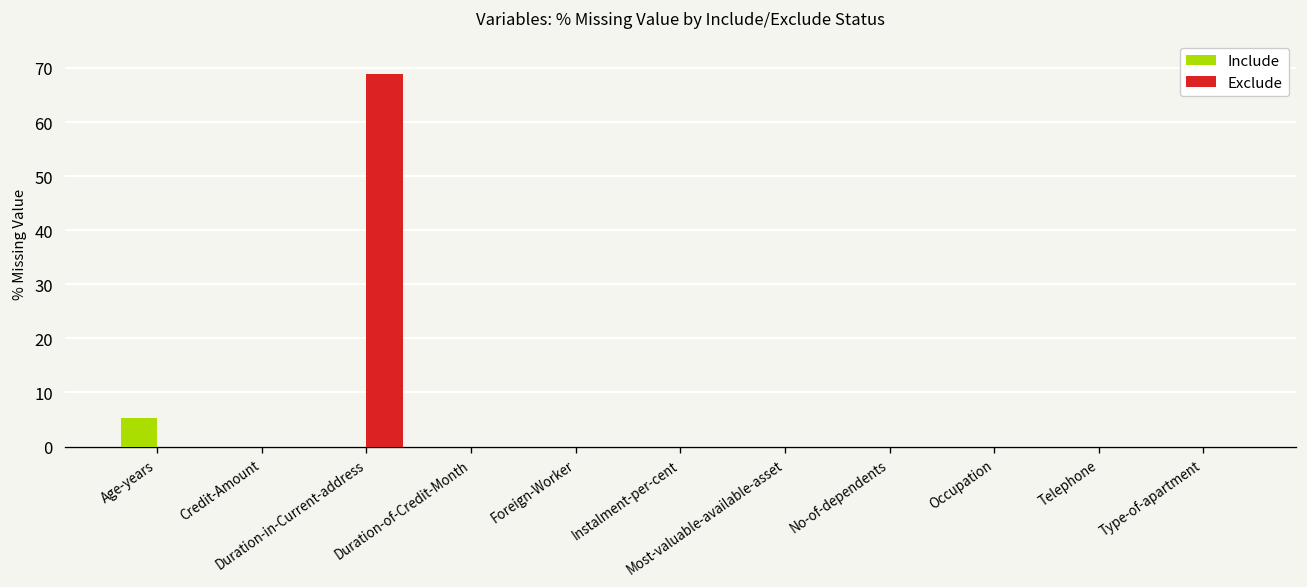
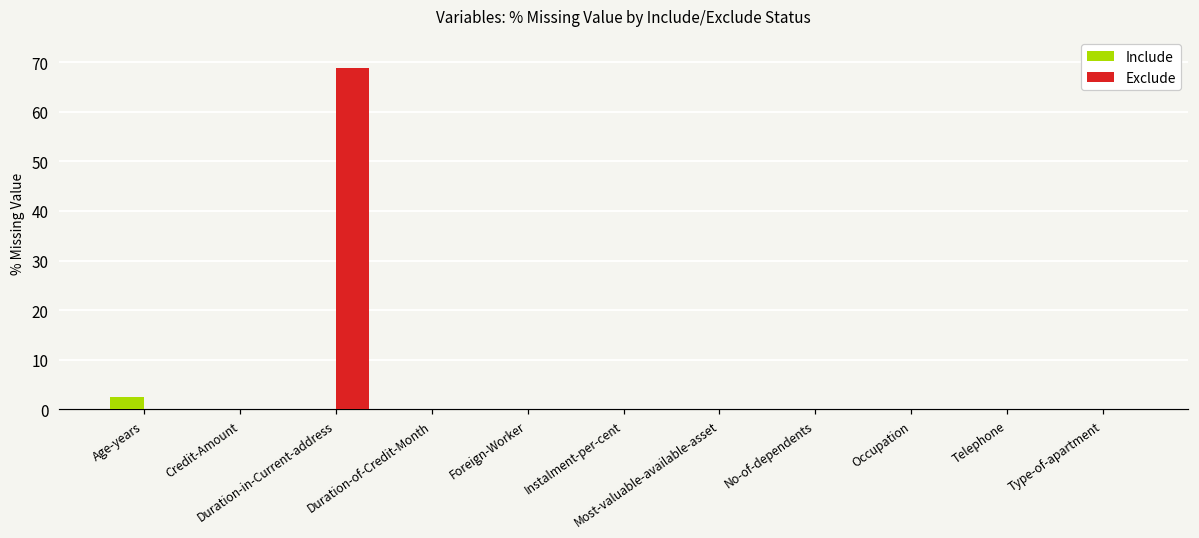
Include, Age-years: 5 -> 2
